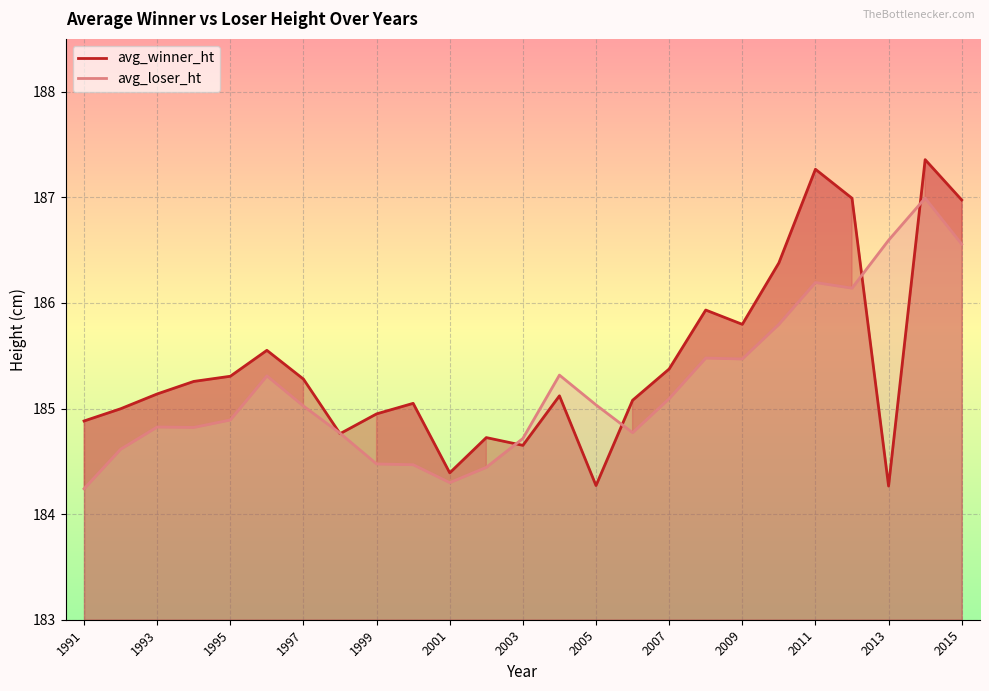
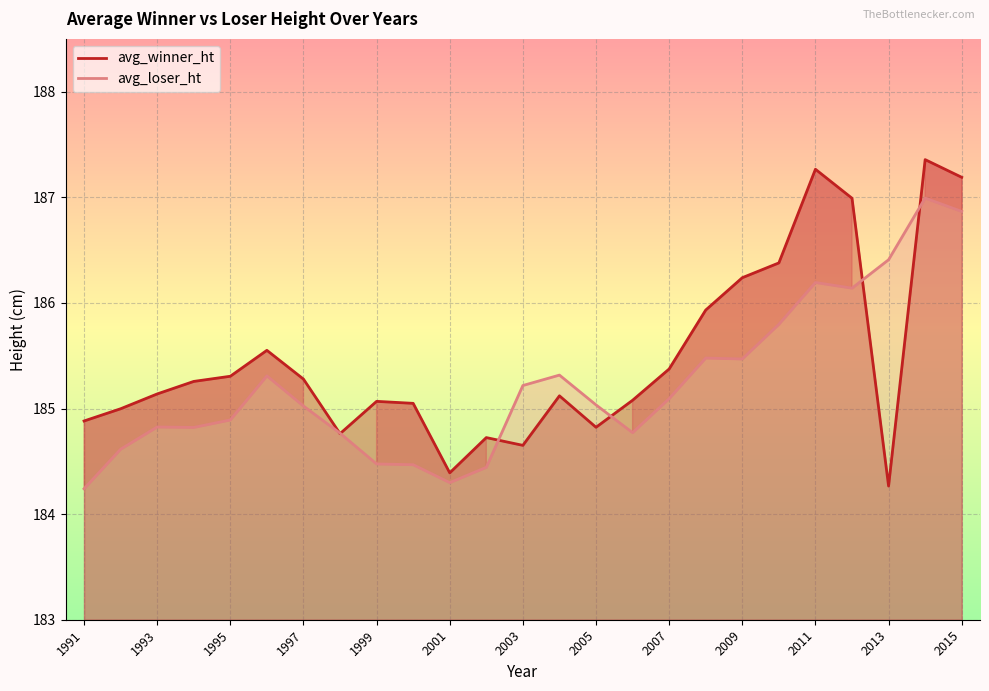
avg_winner_ht, 1999: 184.95 -> 185.07
avg_loser_ht, 2003: 184.72 -> 185.22
avg_winner_ht, 2005: 184.27 -> 184.82
avg_winner_ht, 2009: 185.80 -> 186.24
avg_loser_ht, 2013: 186.59 -> 186.41
avg_winner_ht, 2015: 186.97 -> 187.19
avg_loser_ht, 2015: 186.56 -> 186.87
